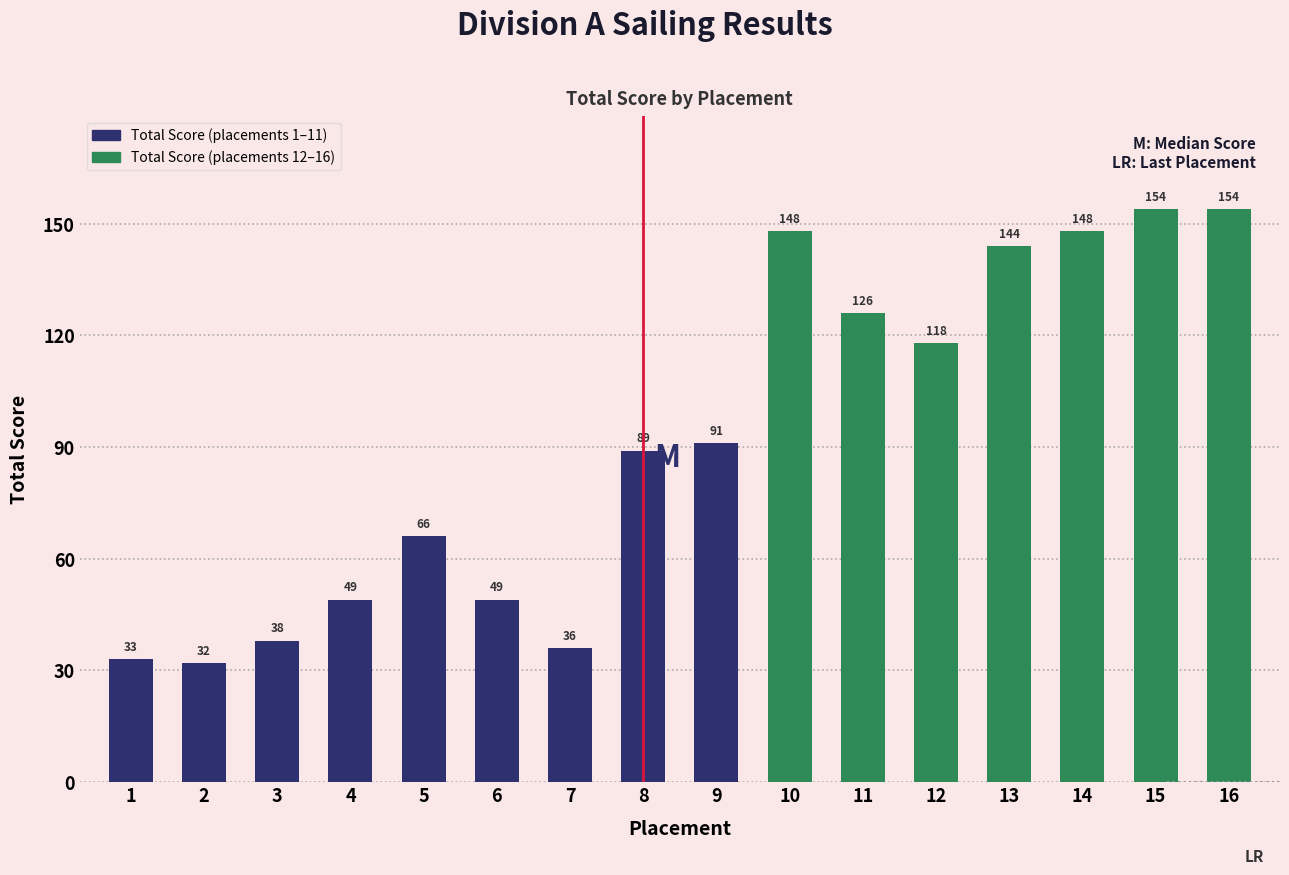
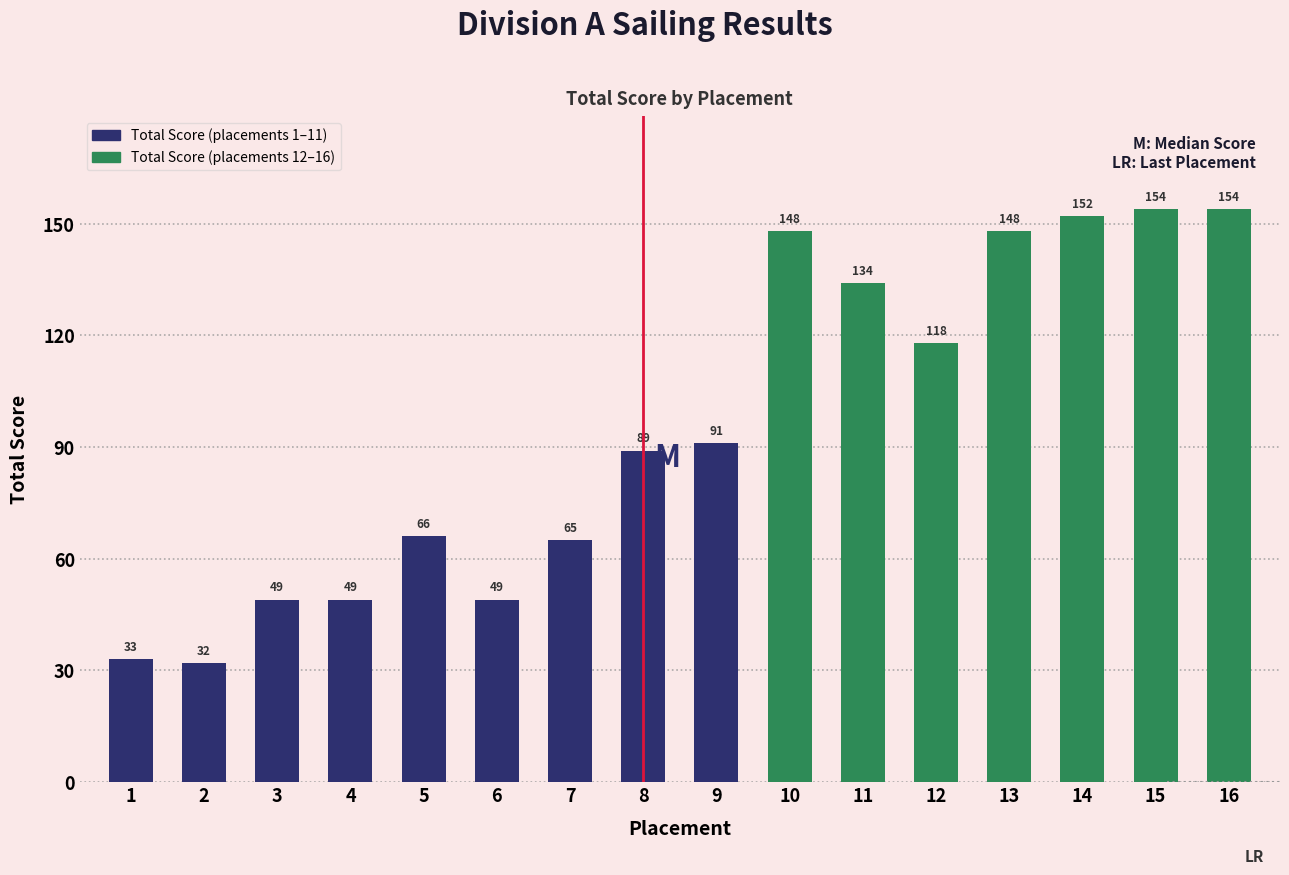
3: 38 -> 49
7: 36 -> 65
11: 126 -> 134
13: 144 -> 148
14: 148 -> 152
